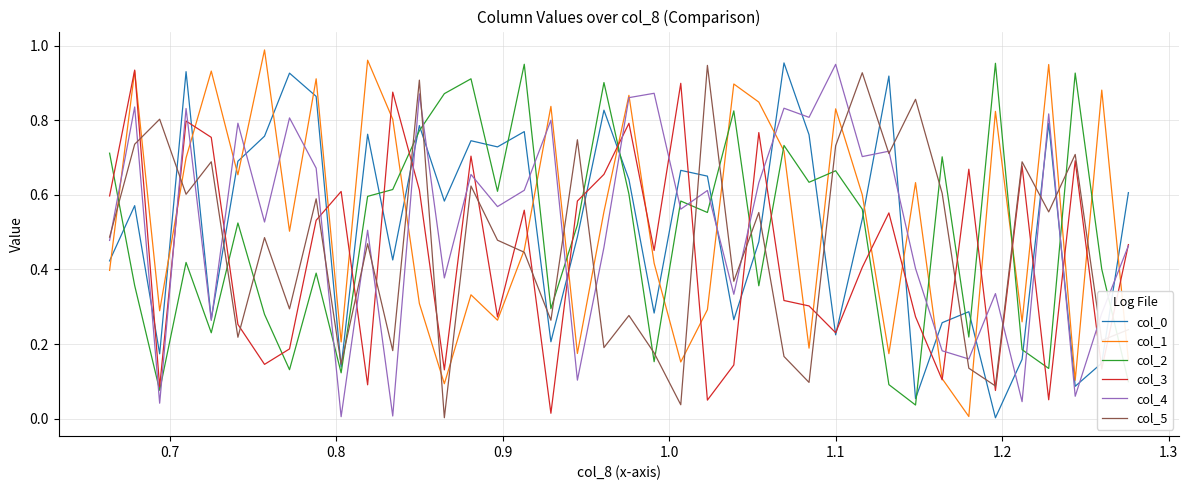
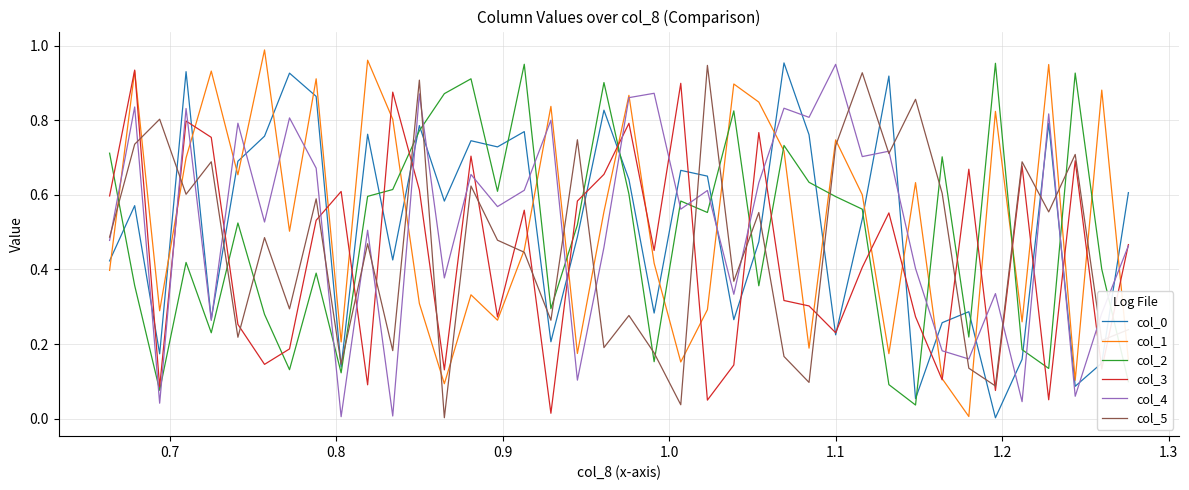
col_1, 1.1: 0.83 -> 0.75
col_2, 1.1: 0.66 -> 0.60
